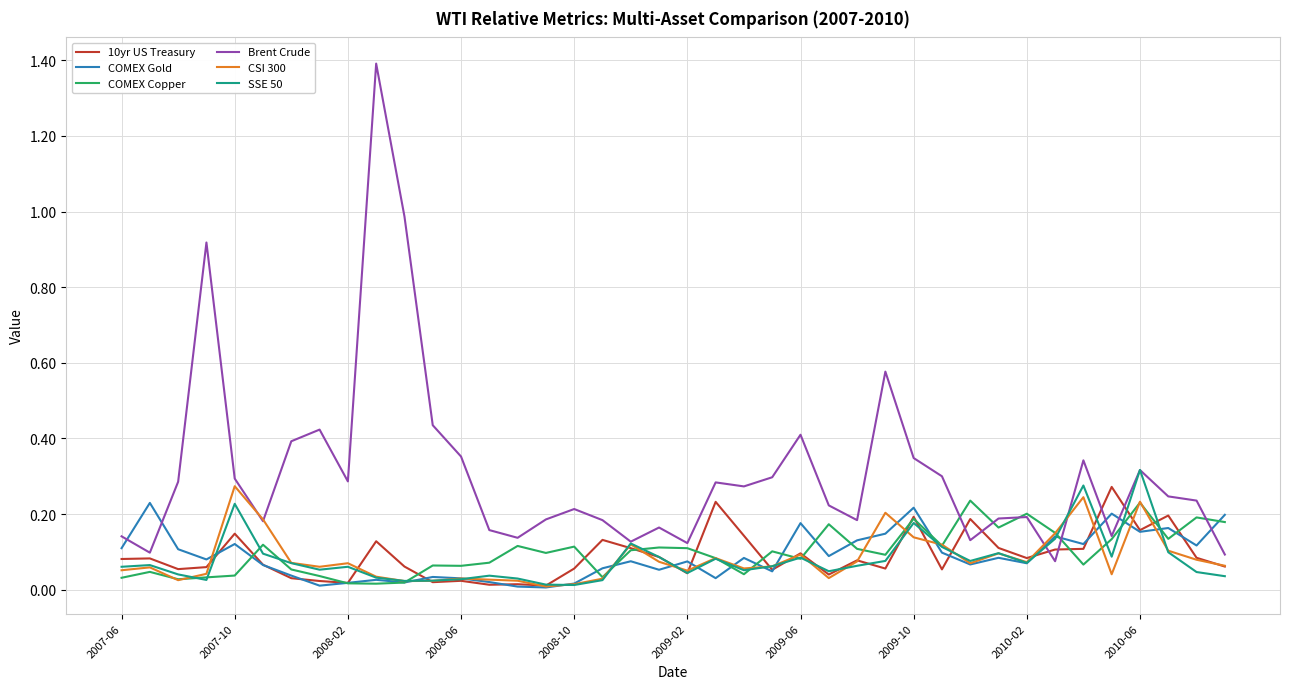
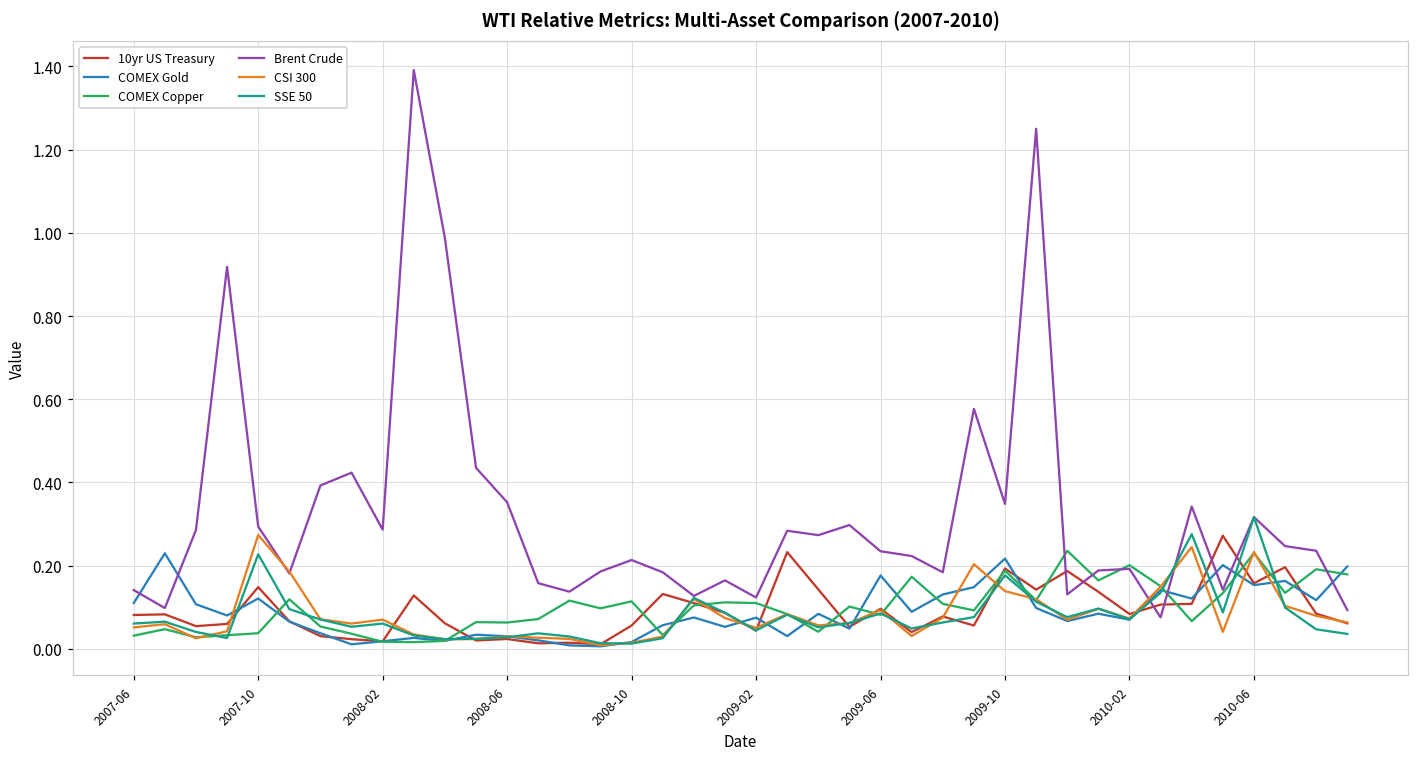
Brent Crude, 2009-06: 0.41 -> 0.23
10yr US Treasury, 2009-11: 0.05 -> 0.14
Brent Crude, 2009-11: 0.30 -> 1.25
10yr US Treasury, 2010-01: 0.11 -> 0.14
